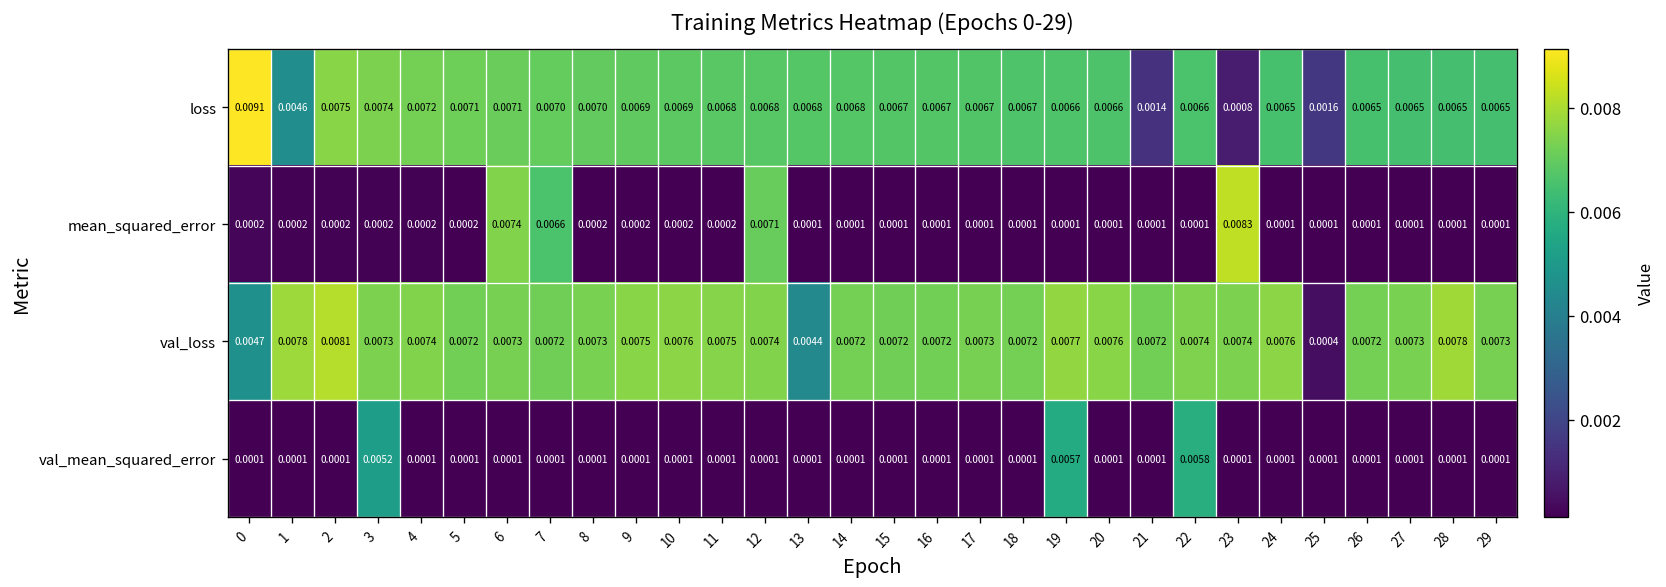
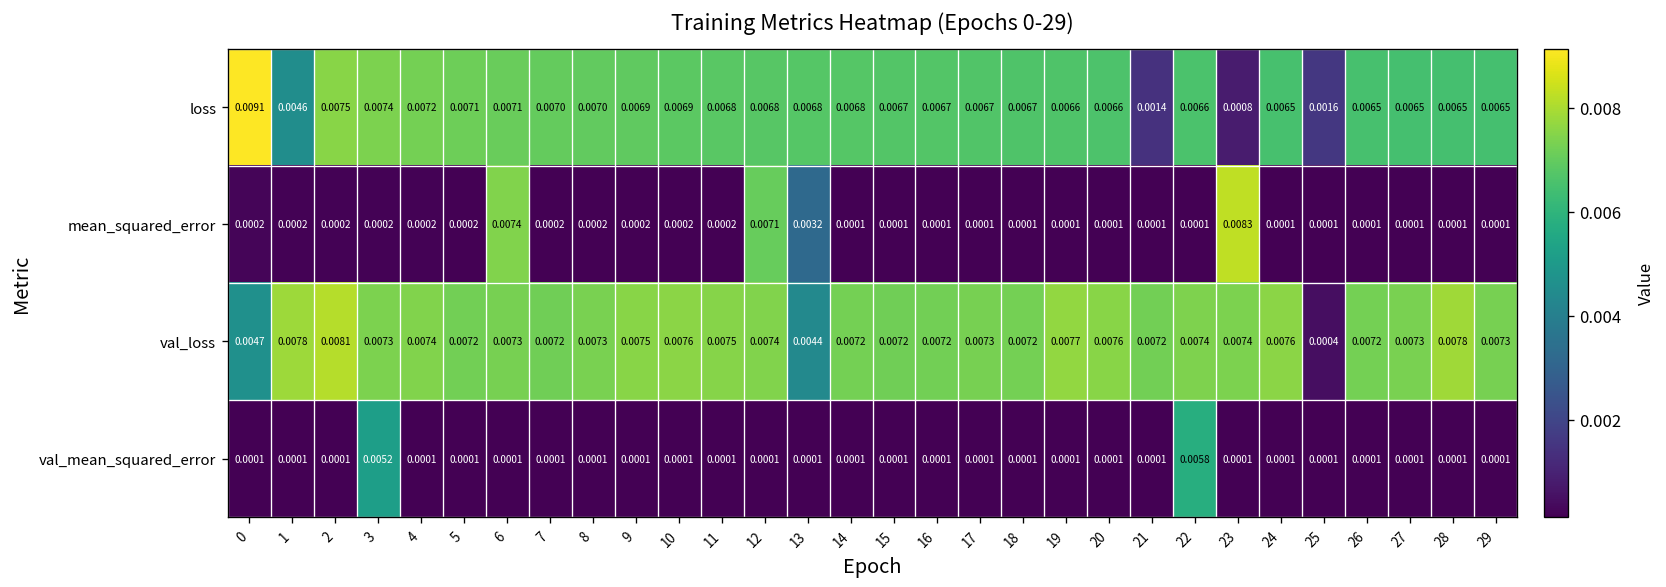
mean_squared_error, 7: 0.0066 -> 0.0002
mean_squared_error, 13: 0.0001 -> 0.0032
val_mean_squared_error, 19: 0.0057 -> 0.0001
